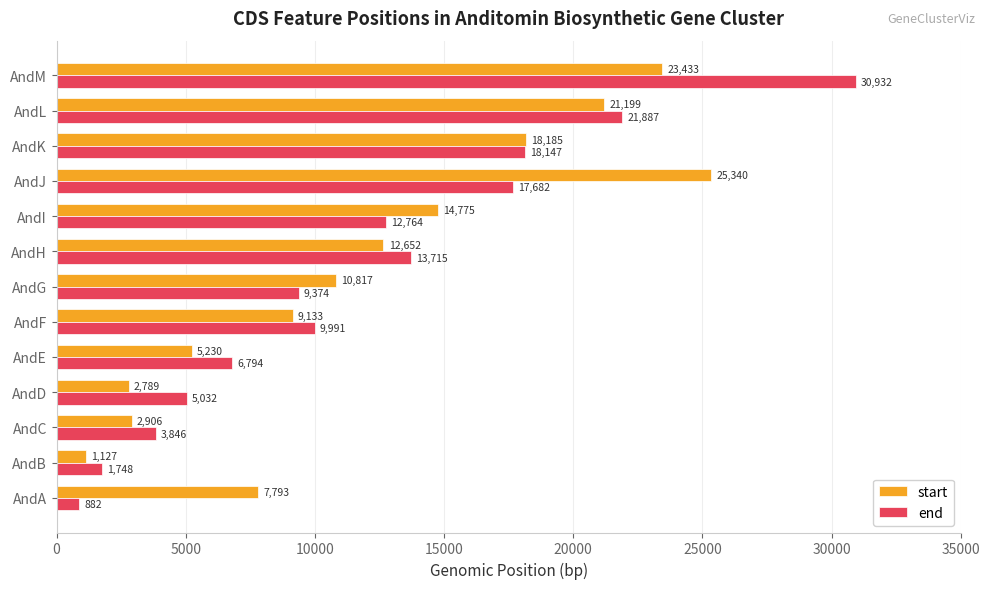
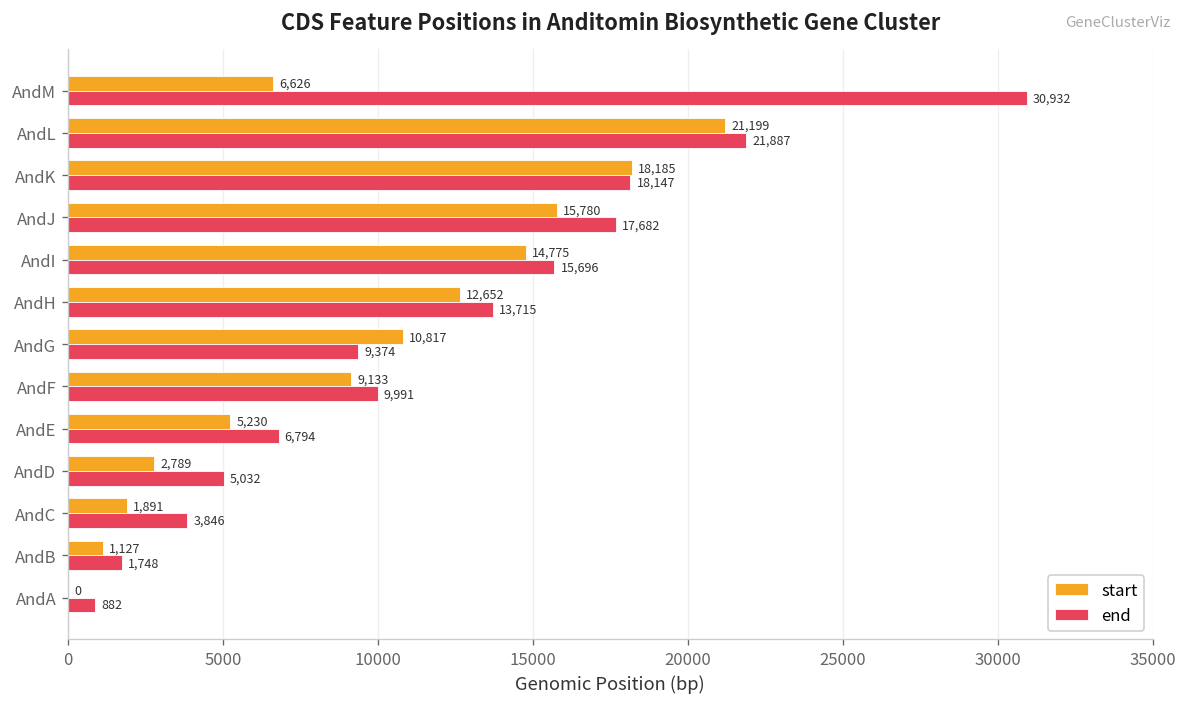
start, AndM: 23,433 -> 6,626
start, AndJ: 25,340 -> 15,780
end, AndI: 12,764 -> 15,696
start, AndC: 2,906 -> 1,891
start, AndA: 7,793 -> 0
